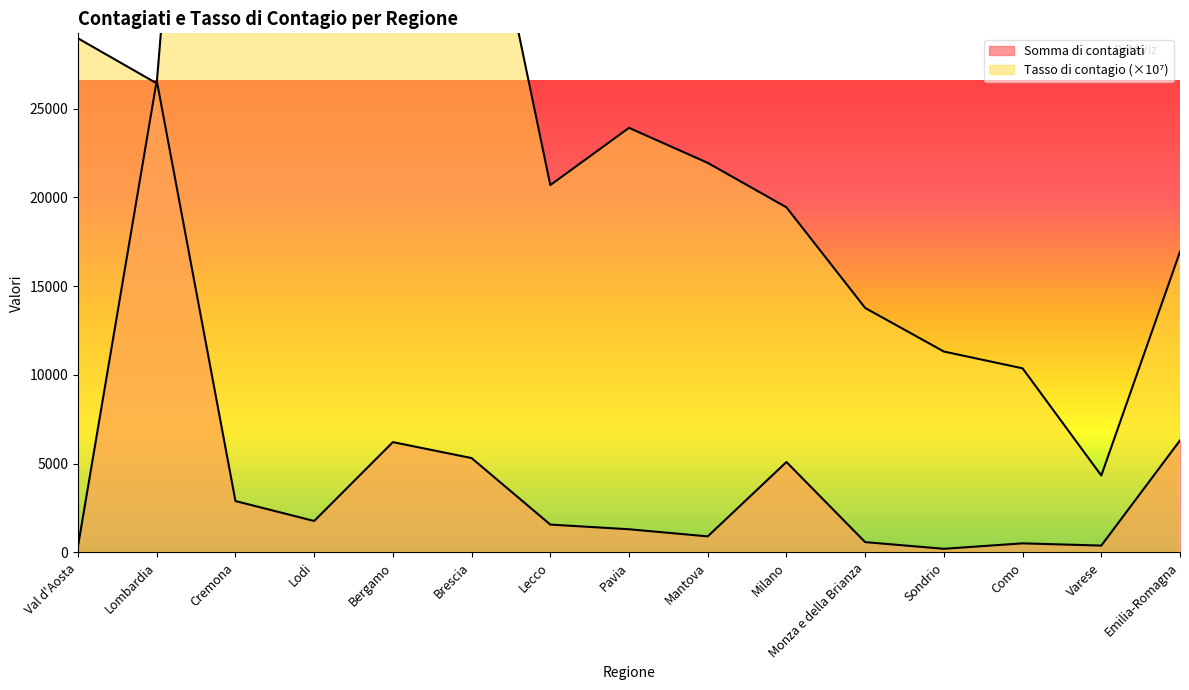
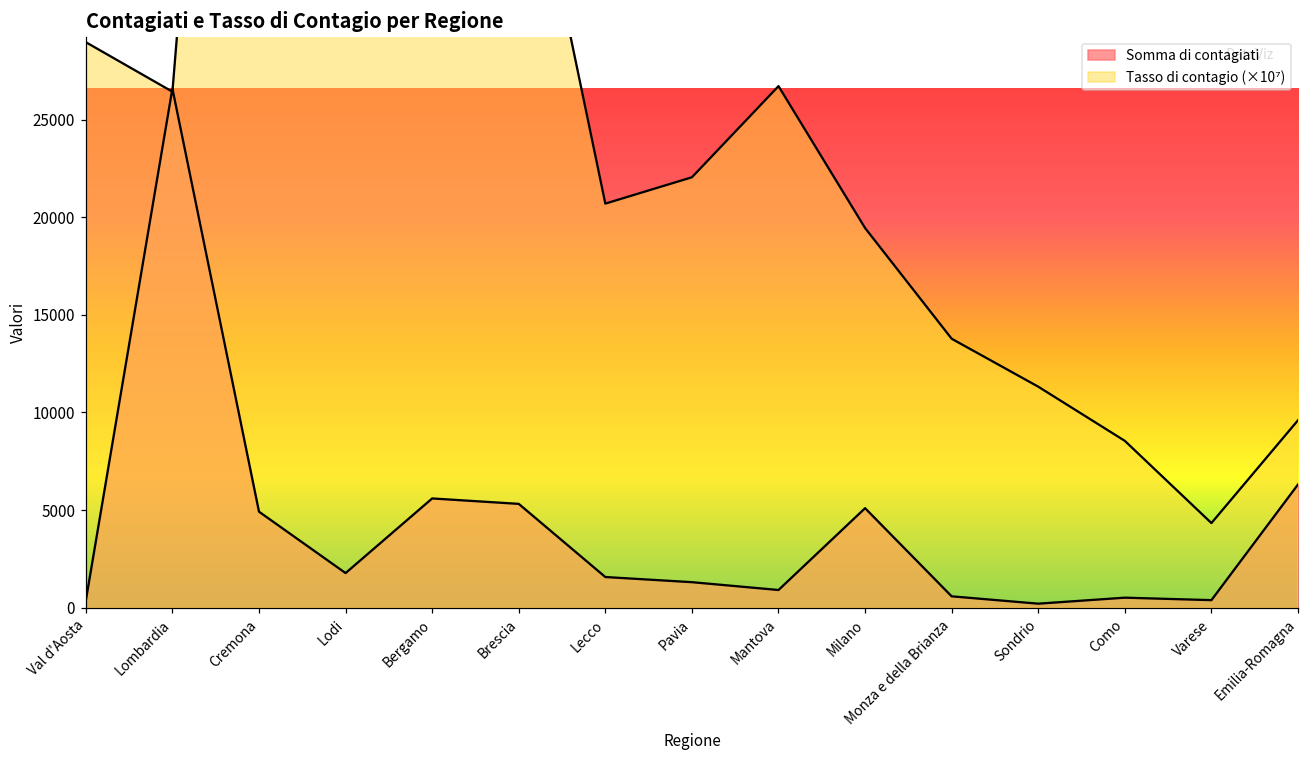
Somma di contagiati, Cremona: 2900 -> 4900
Somma di contagiati, Bergamo: 6200 -> 5600
Tasso di contagio (×10⁷), Pavia: 23900 -> 22000
Tasso di contagio (×10⁷), Mantova: 22000 -> 26700
Tasso di contagio (×10⁷), Como: 10400 -> 8500
Tasso di contagio (×10⁷), Emilia-Romagna: 16900 -> 9600
